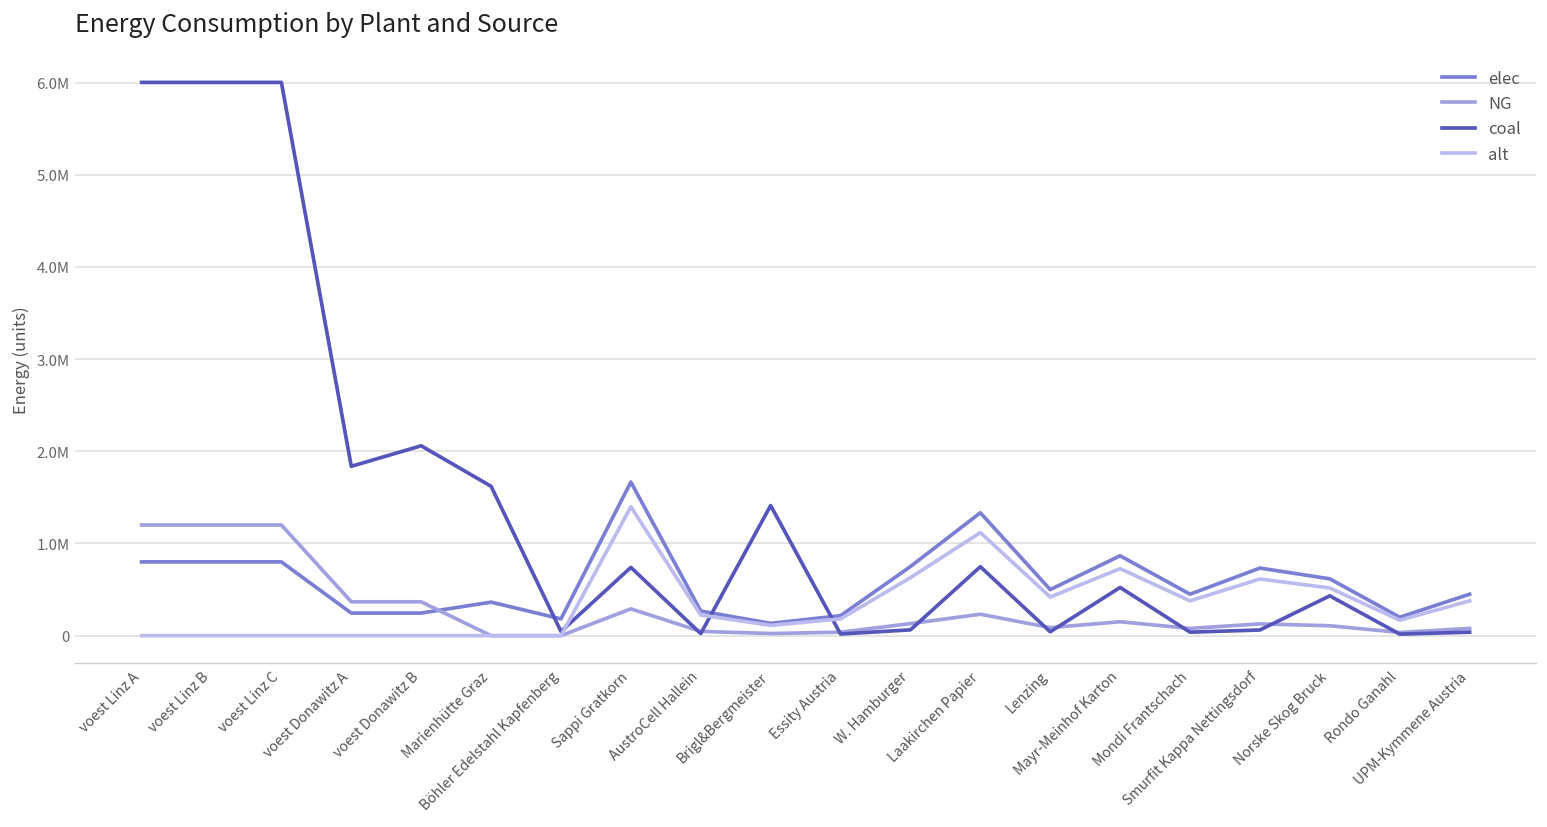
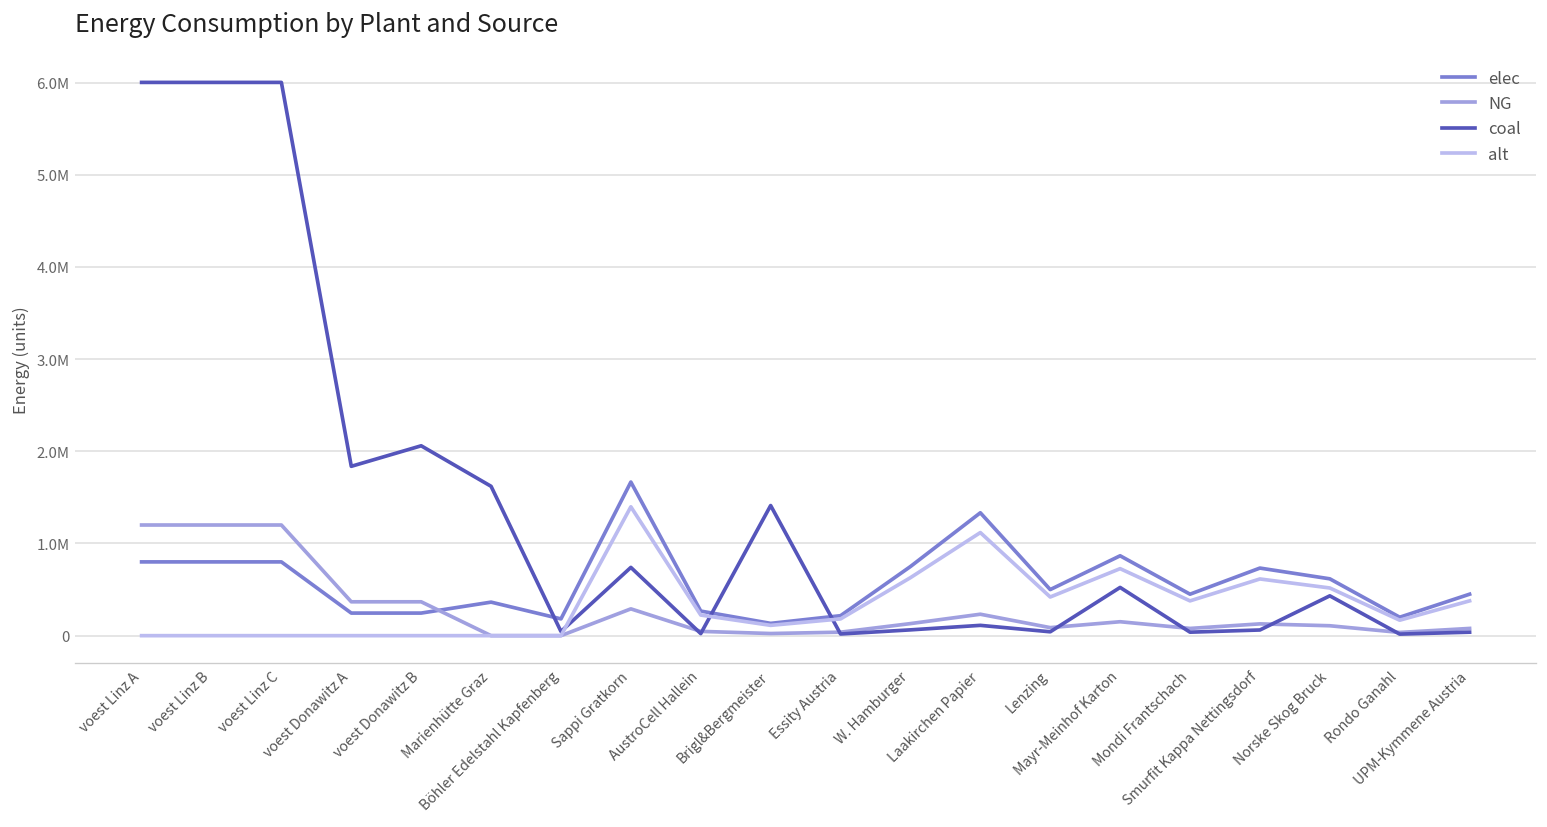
coal, Laakirchen Papier: 700000 -> 100000
